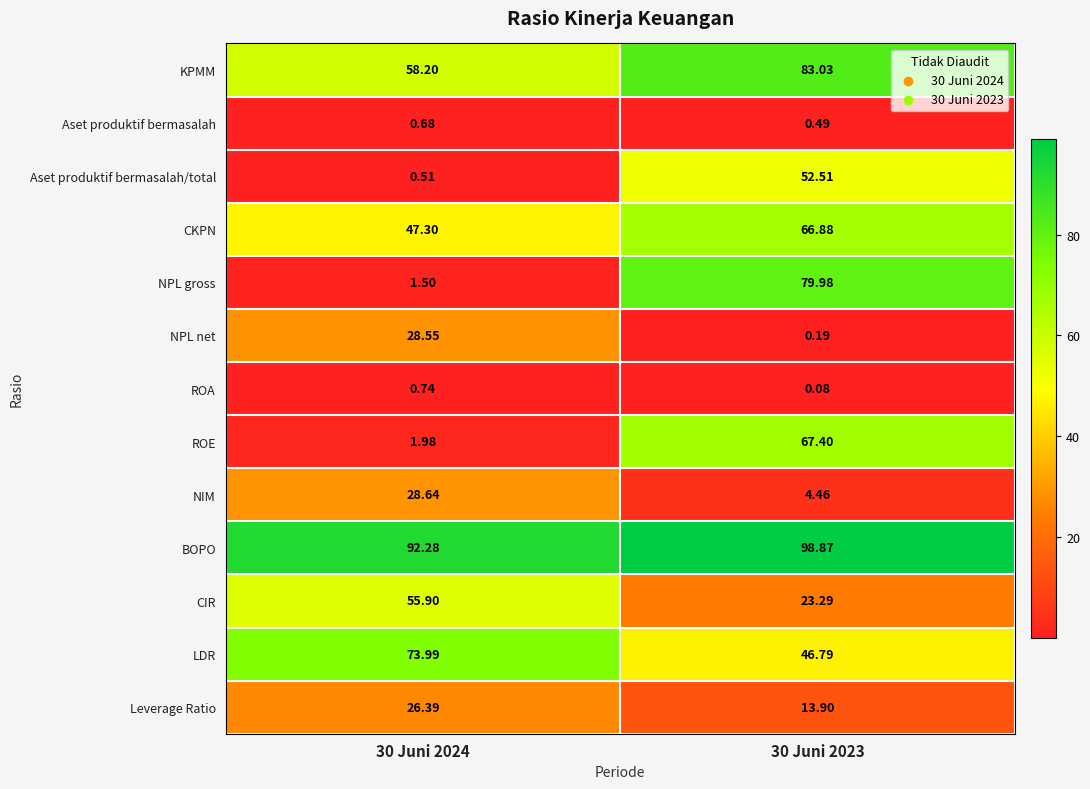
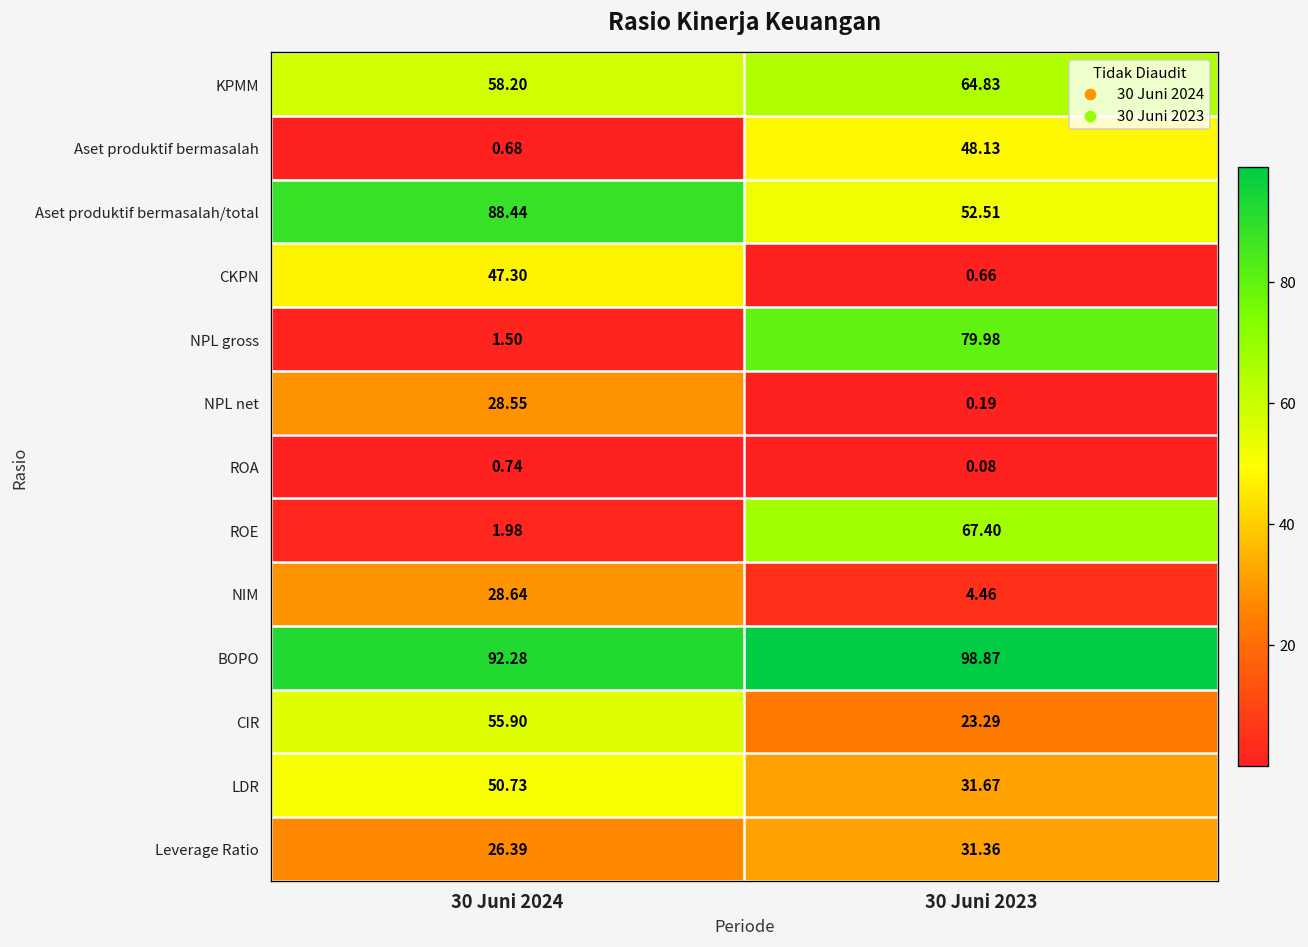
KPMM, 30 Juni 2023: 83.03 -> 64.83
Aset produktif bermasalah, 30 Juni 2023: 0.49 -> 48.13
Aset produktif bermasalah/total, 30 Juni 2024: 0.51 -> 88.44
CKPN, 30 Juni 2023: 66.88 -> 0.66
LDR, 30 Juni 2024: 73.99 -> 50.73
LDR, 30 Juni 2023: 46.79 -> 31.67
Leverage Ratio, 30 Juni 2023: 13.90 -> 31.36
